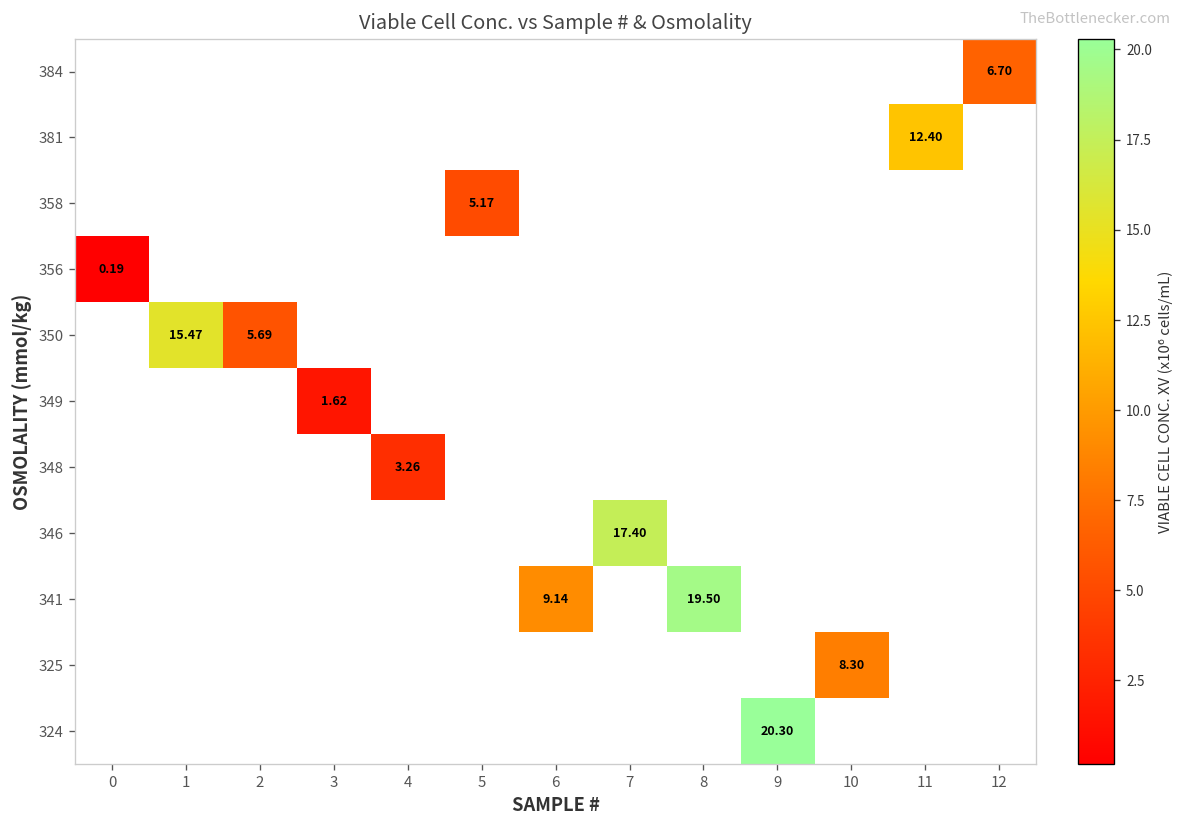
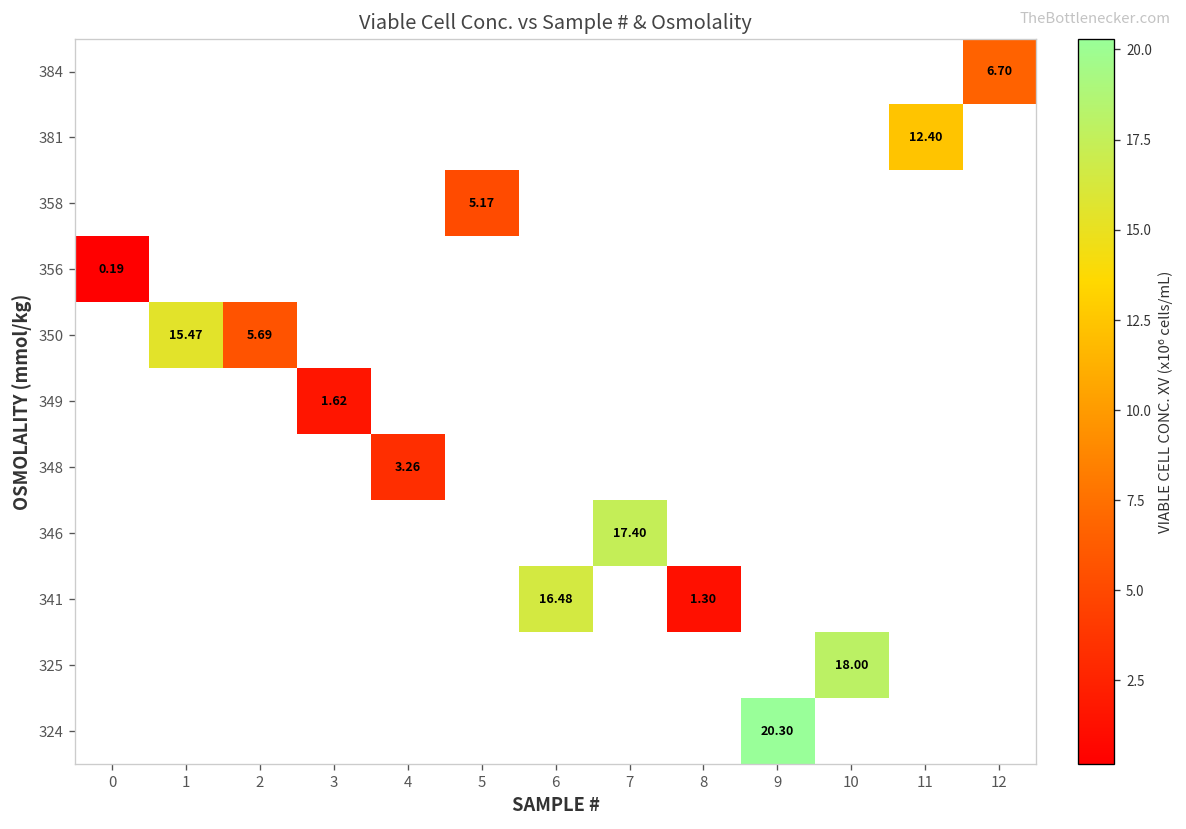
341, 6: 9.14 -> 16.48
341, 8: 19.50 -> 1.30
325, 10: 8.30 -> 18.00
